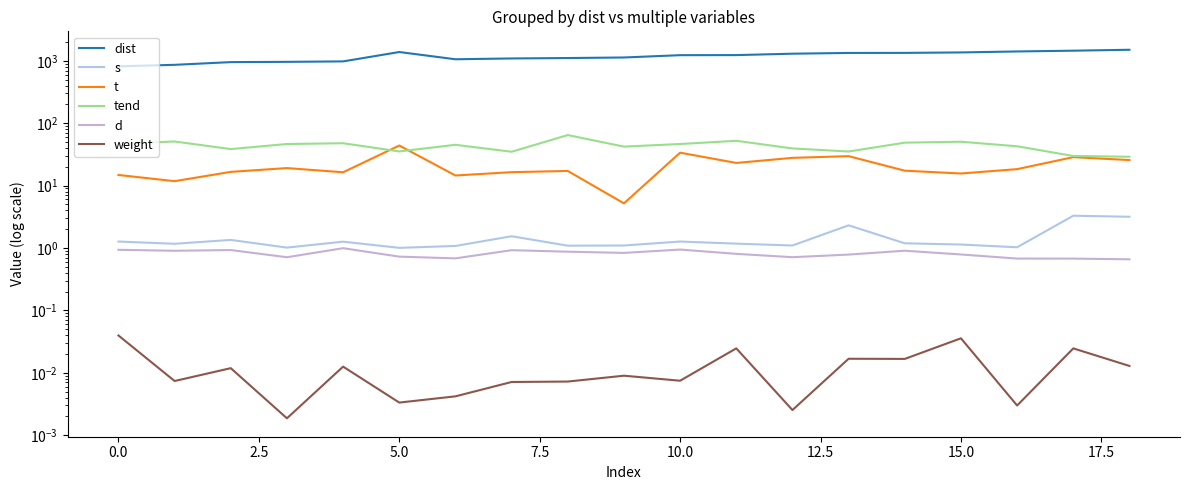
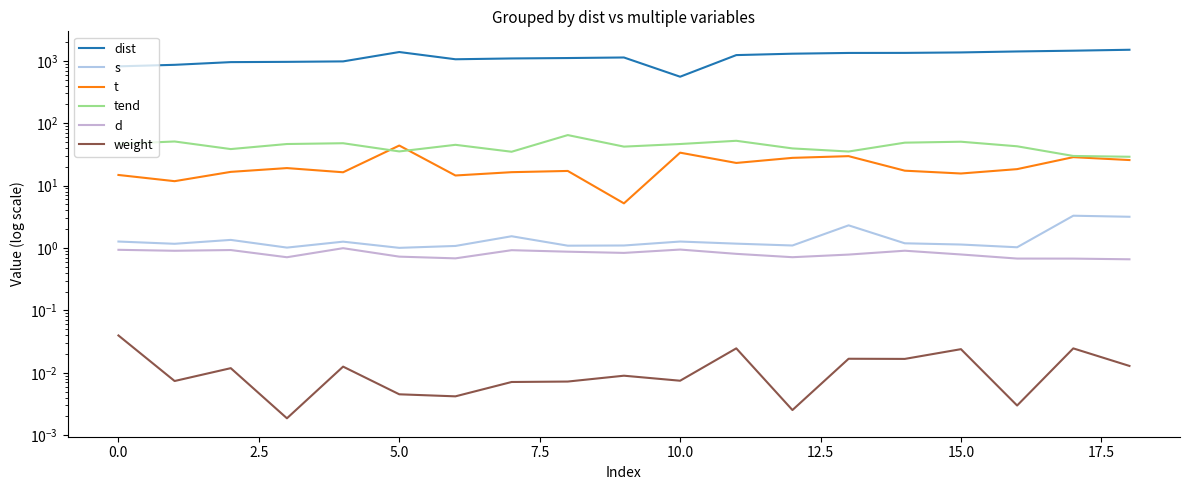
weight, 5.0: 0.003 -> 0.005
dist, 10.0: 1200 -> 600
weight, 15.0: 0.04 -> 0.024
